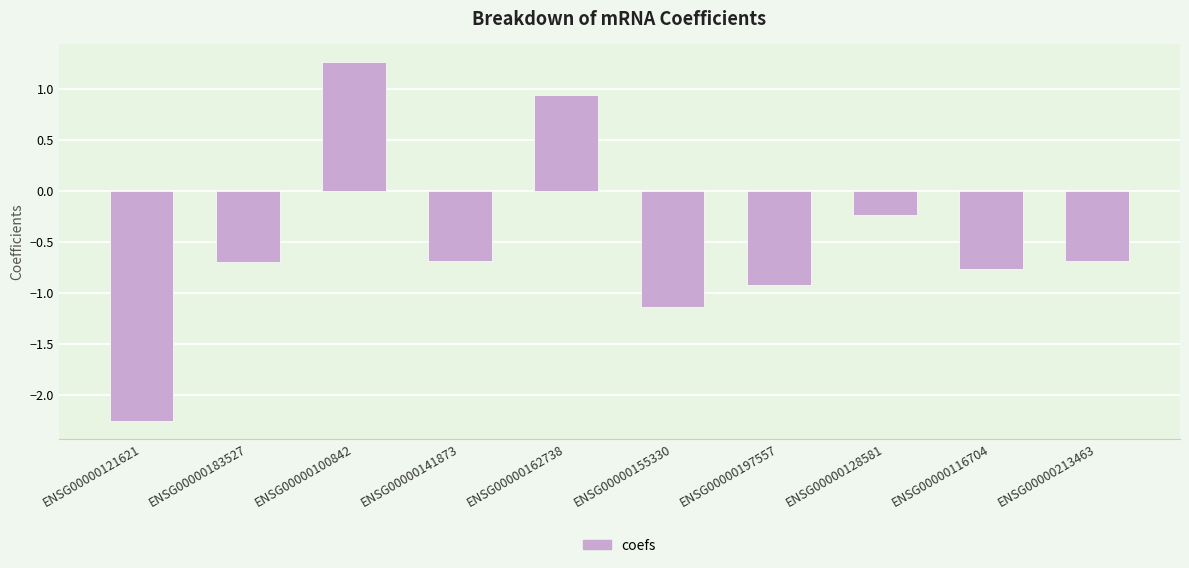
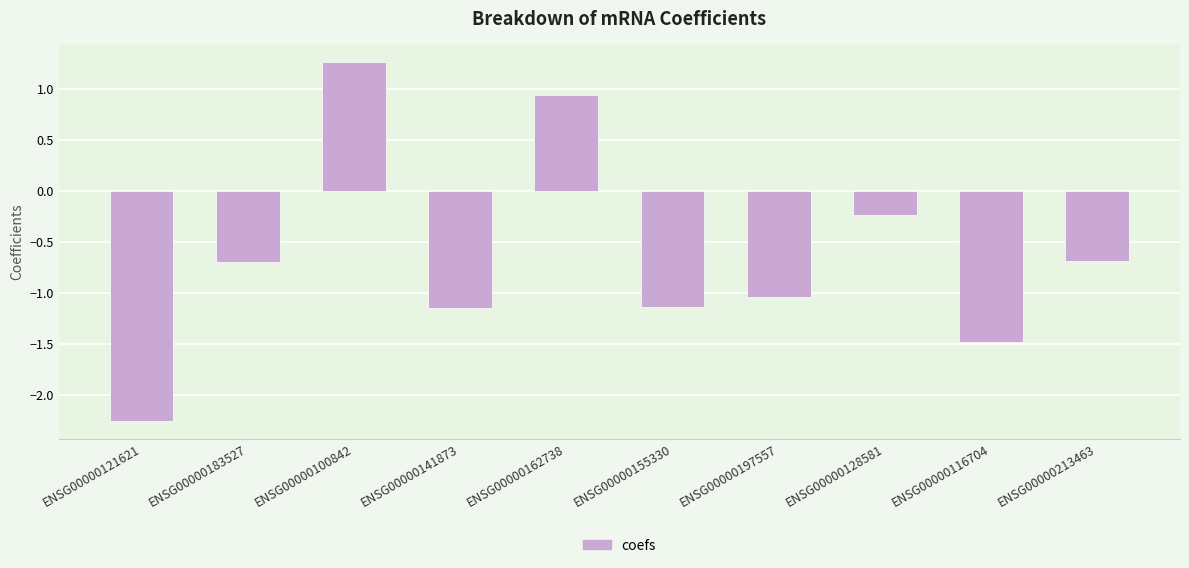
ENSG00000141873: -0.69 -> -1.15
ENSG00000197557: -0.93 -> -1.04
ENSG00000116704: -0.77 -> -1.48
